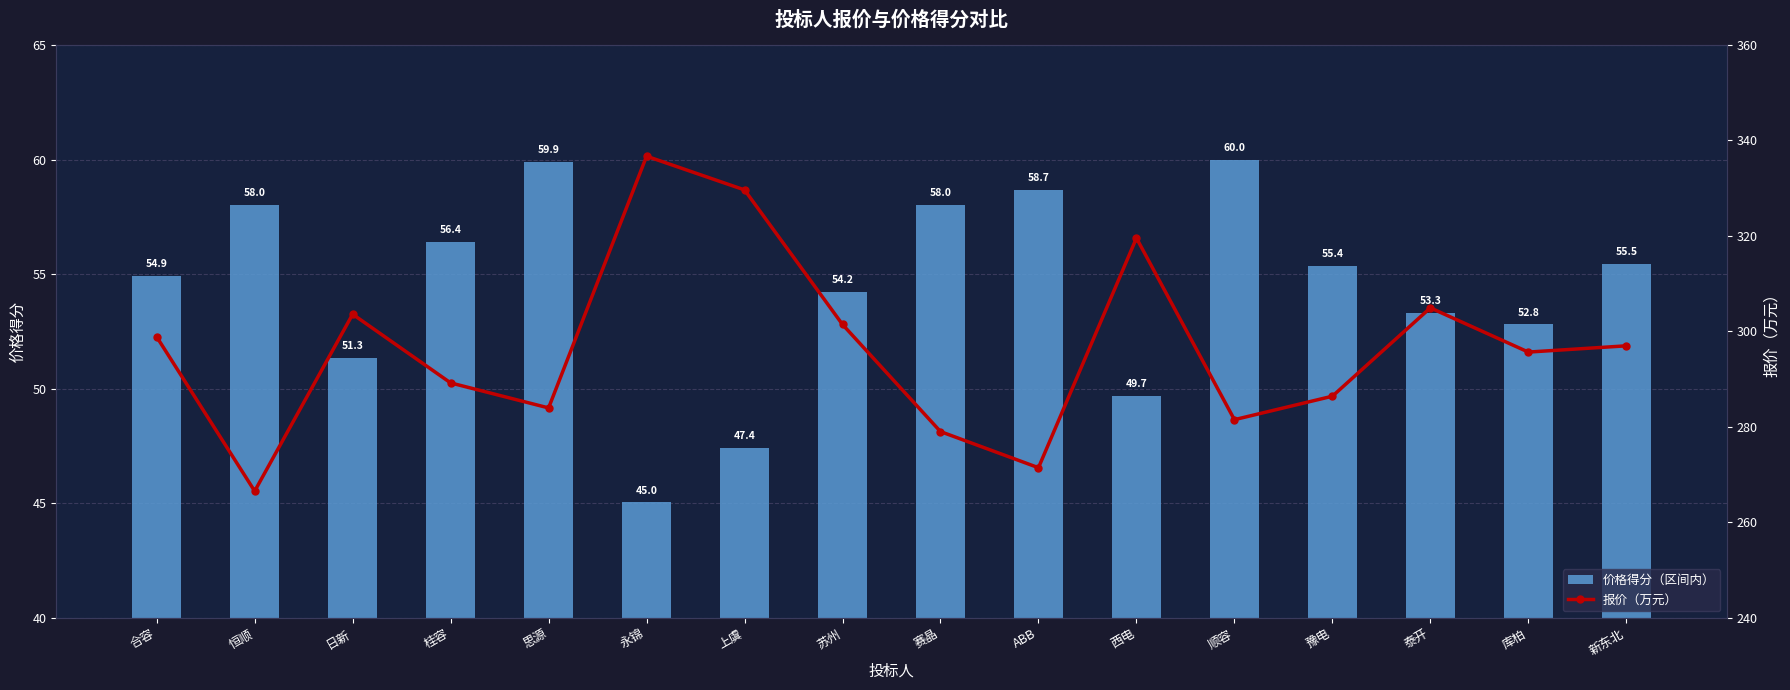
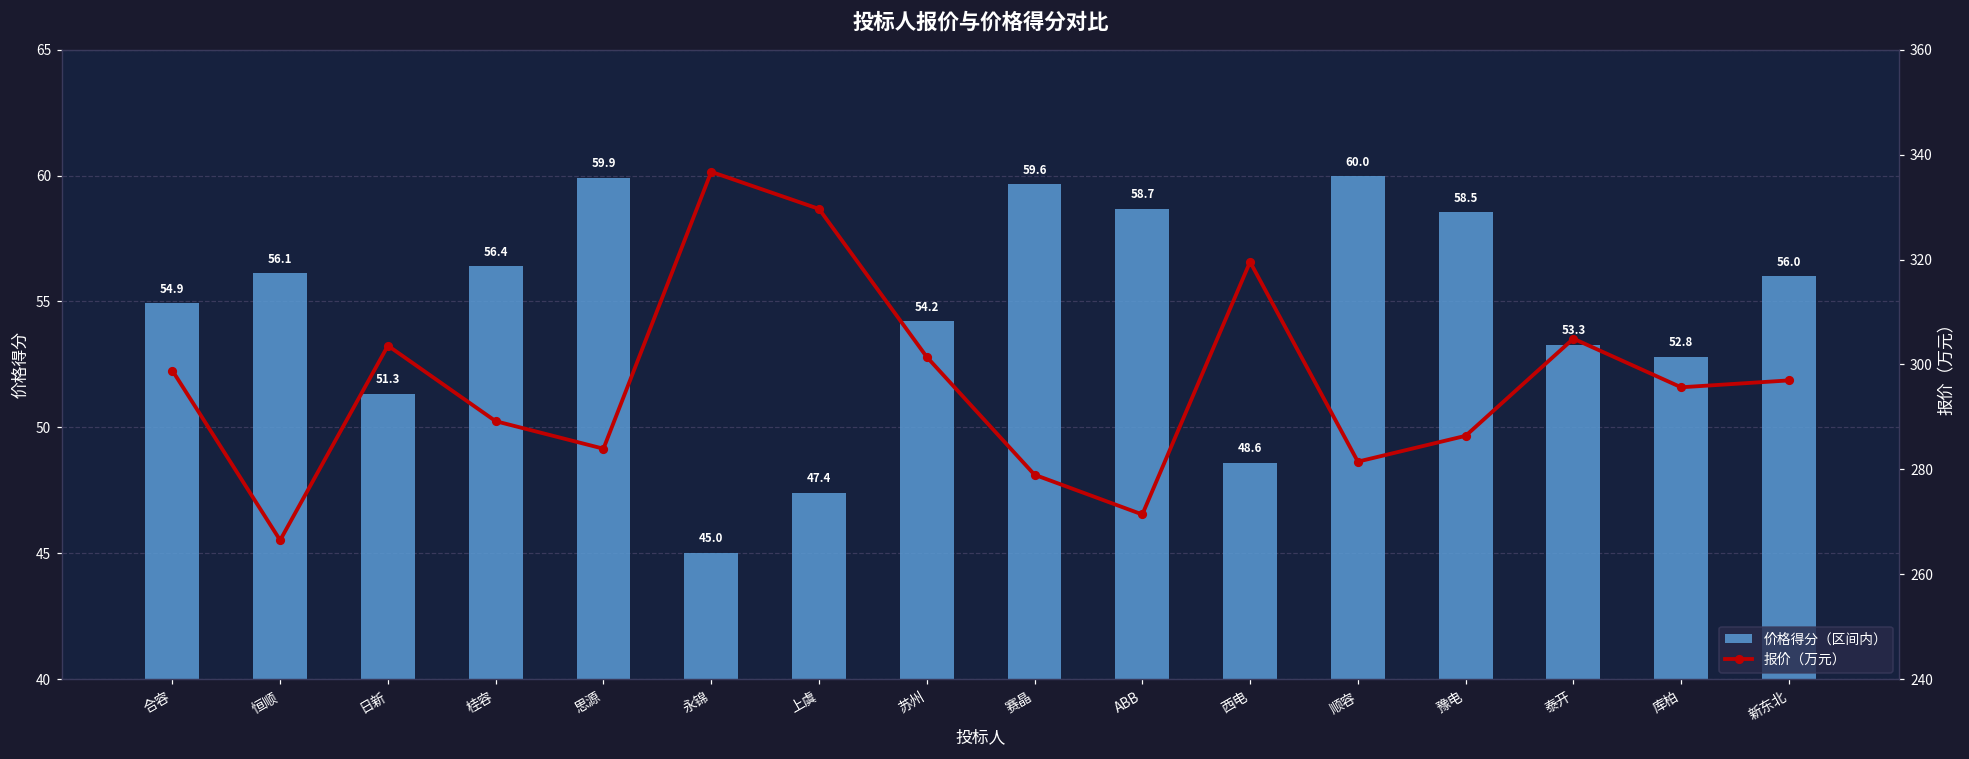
价格得分（区间内）, 恒顺: 58.0 -> 56.1
价格得分（区间内）, 赛晶: 58.0 -> 59.6
价格得分（区间内）, 西电: 49.7 -> 48.6
价格得分（区间内）, 豫电: 55.4 -> 58.5
价格得分（区间内）, 新东北: 55.5 -> 56.0
